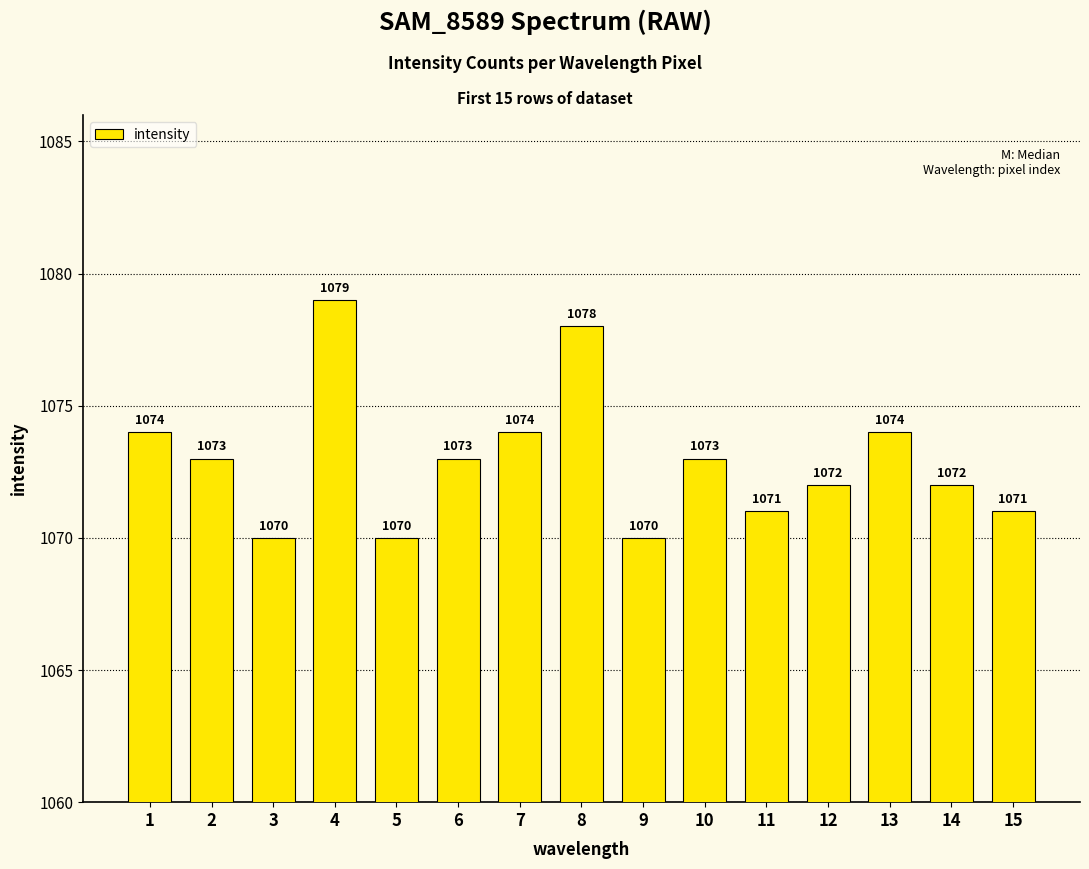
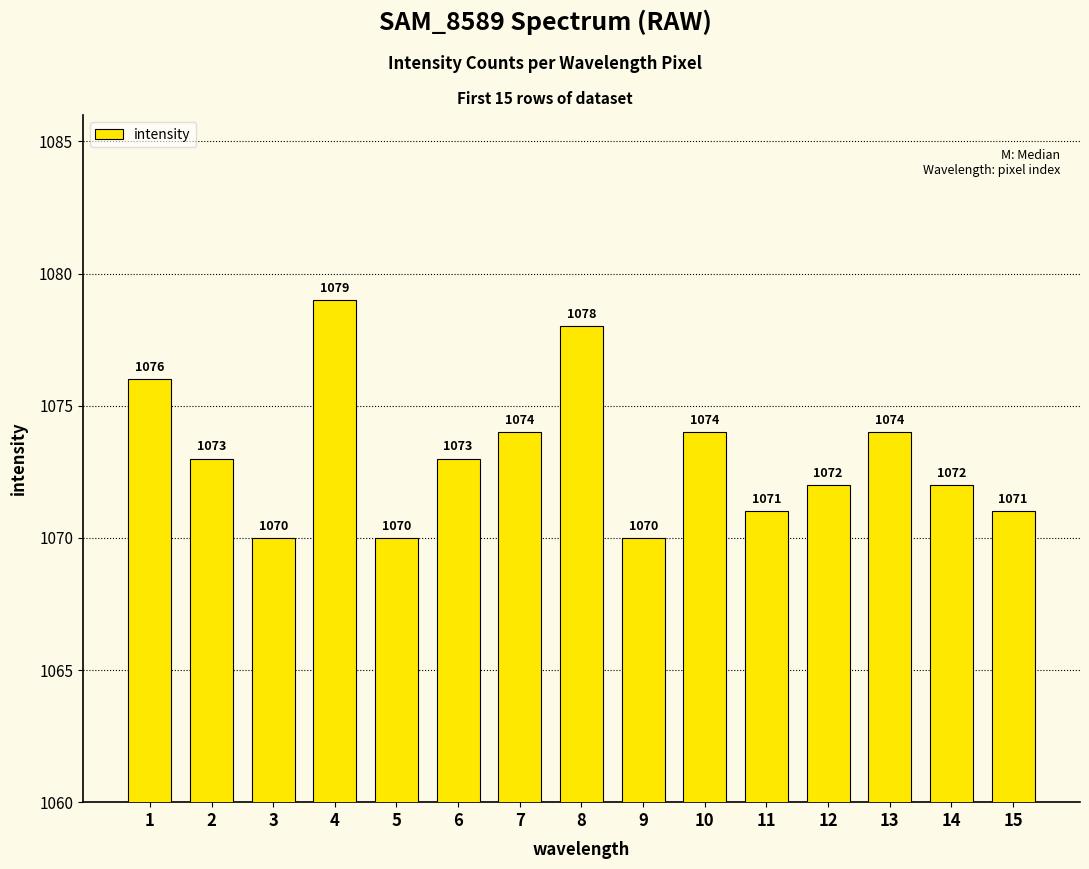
1: 1074 -> 1076
10: 1073 -> 1074
